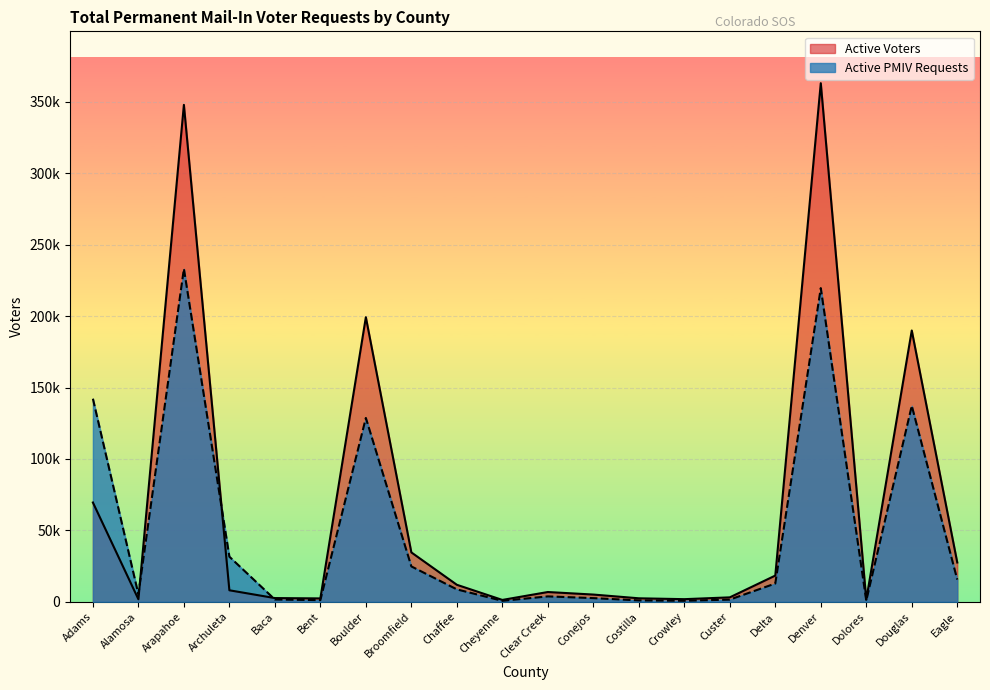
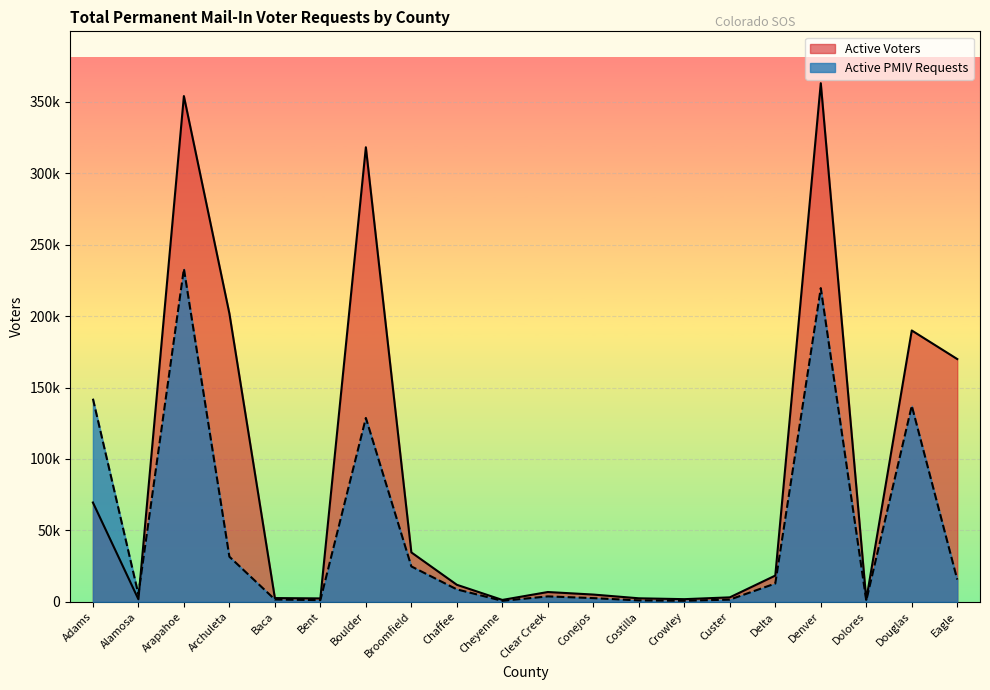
Active Voters, Arapahoe: 348000 -> 354000
Active Voters, Archuleta: 8000 -> 202000
Active Voters, Boulder: 199000 -> 318000
Active Voters, Eagle: 28000 -> 170000
